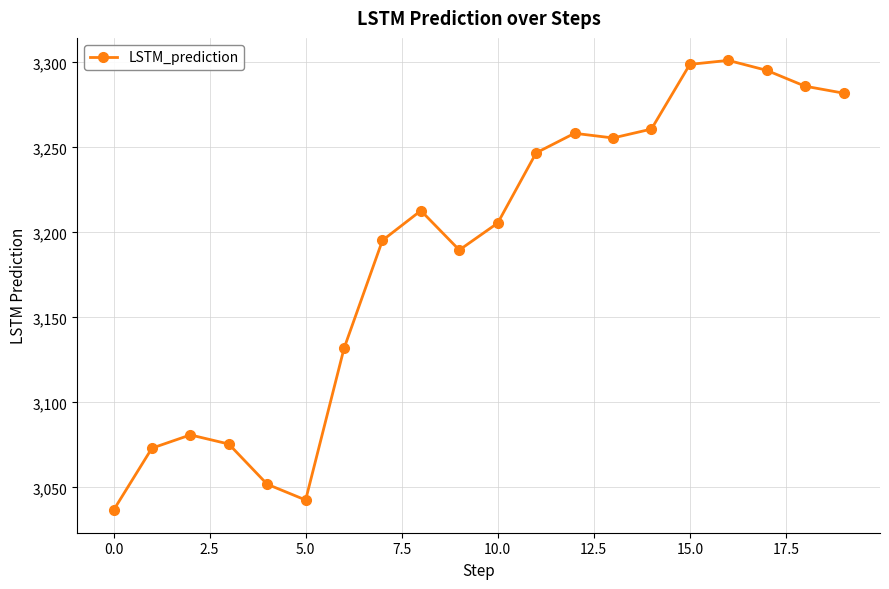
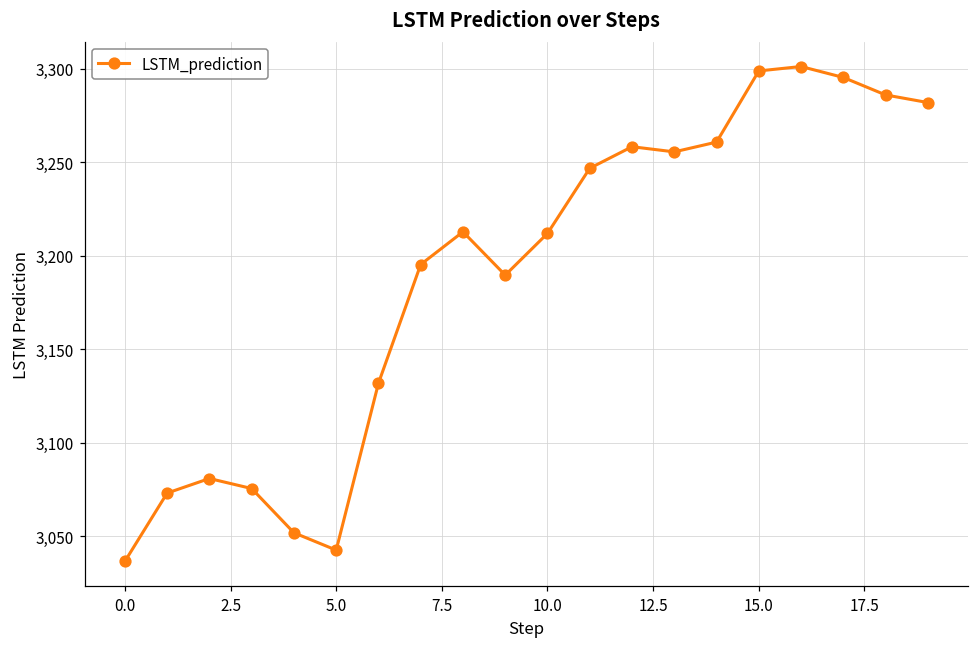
10.0: 3,206 -> 3,212
